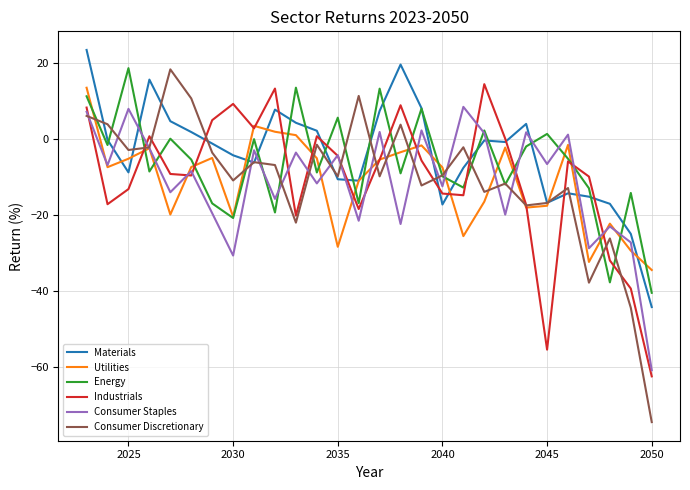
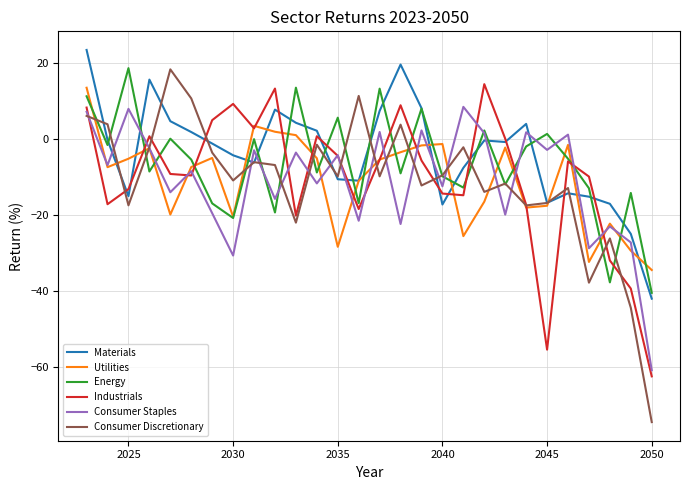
Materials, 2025: -9 -> -15
Consumer Discretionary, 2025: -3 -> -17
Utilities, 2040: -7 -> -1
Consumer Staples, 2045: -7 -> -3
Materials, 2050: -44 -> -42
